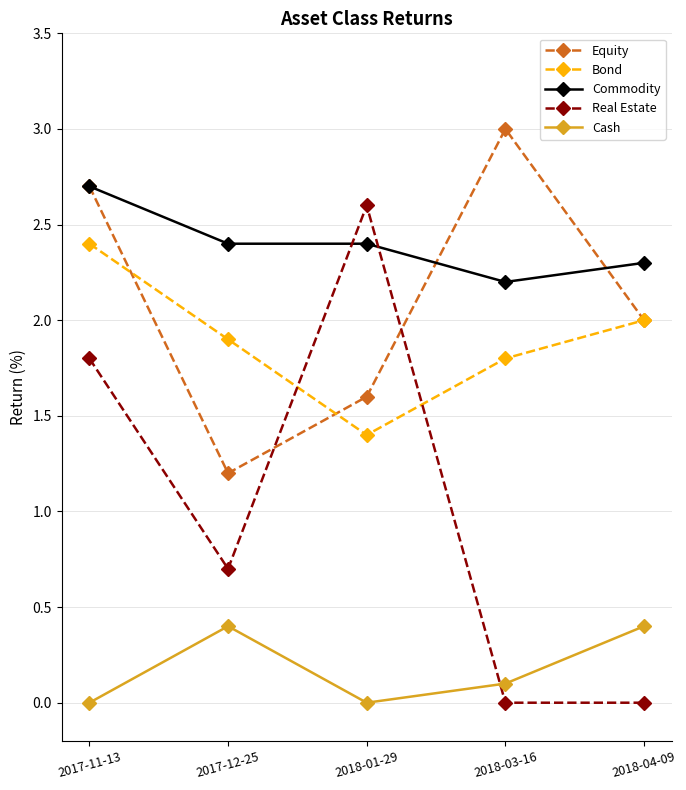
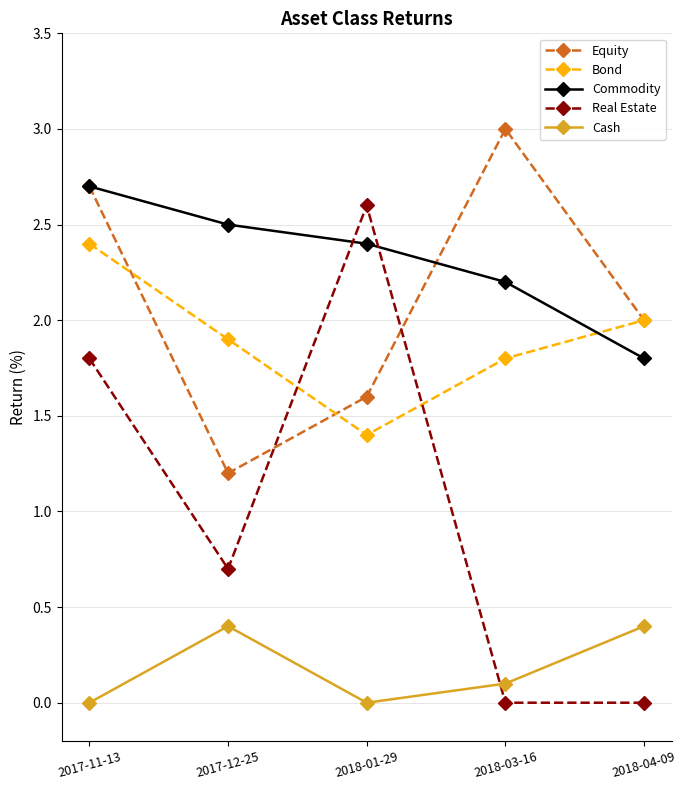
Commodity, 2017-12-25: 2.4 -> 2.5
Commodity, 2018-04-09: 2.3 -> 1.8
